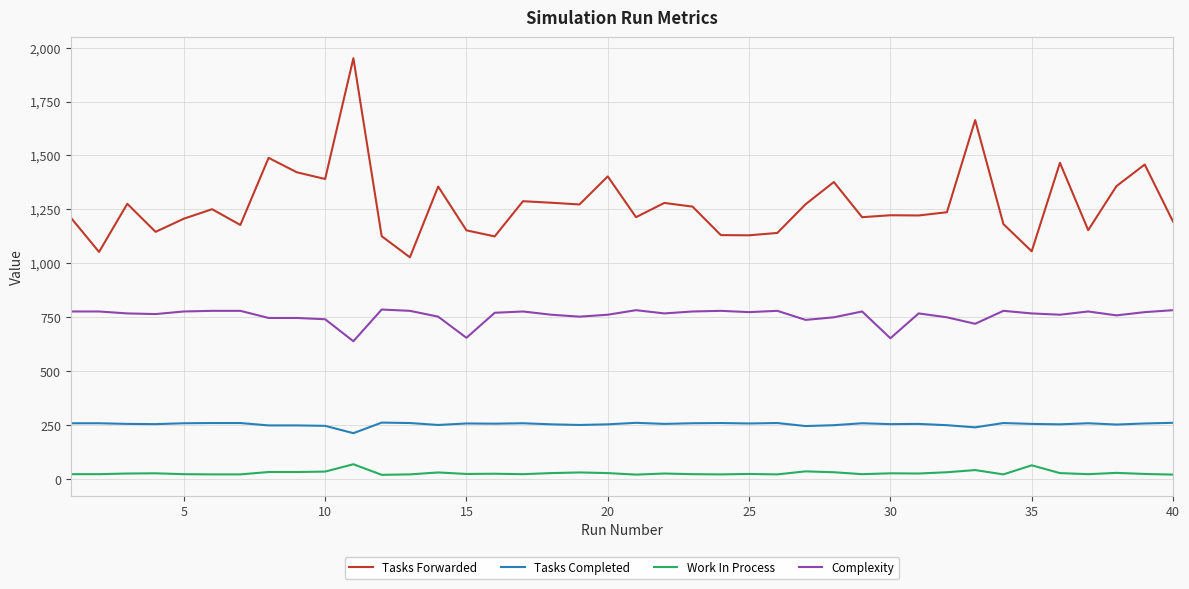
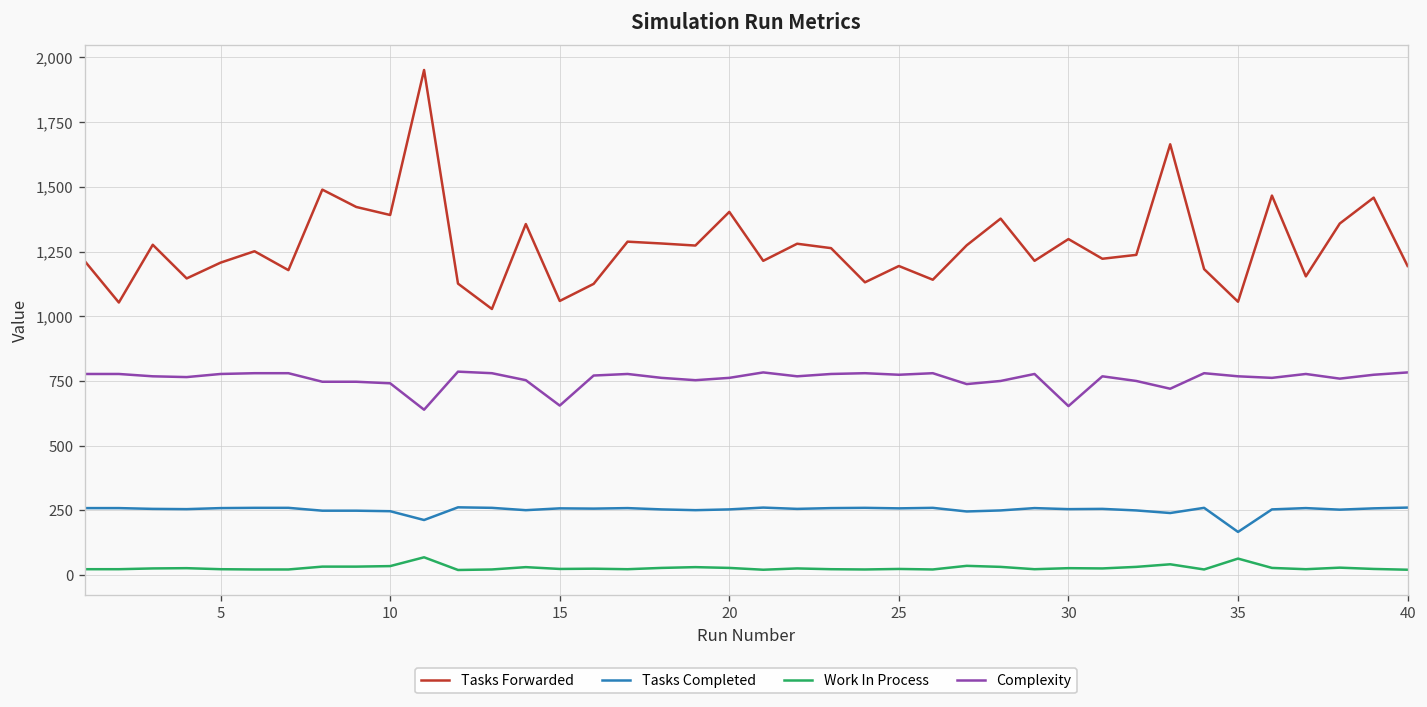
Tasks Forwarded, 15: 1,150 -> 1,060
Tasks Forwarded, 25: 1,130 -> 1,190
Tasks Forwarded, 30: 1,220 -> 1,300
Tasks Completed, 35: 260 -> 170
